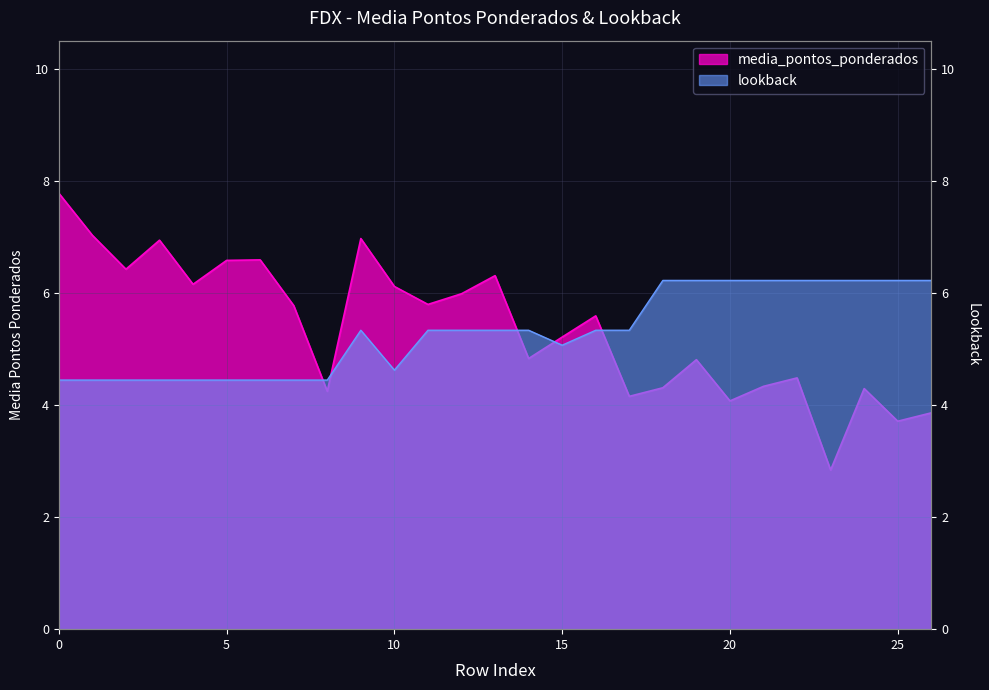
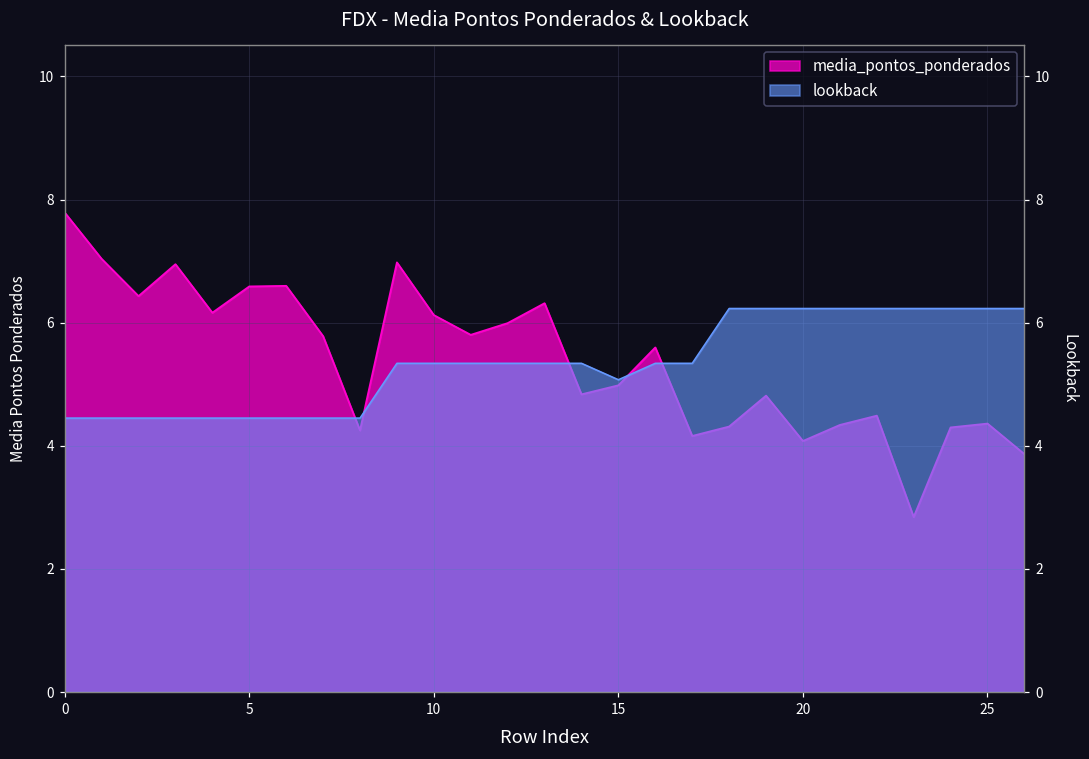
media_pontos_ponderados, 15: 5.2 -> 5.0
media_pontos_ponderados, 25: 3.7 -> 4.4
lookback, 10: 4.6 -> 5.3
